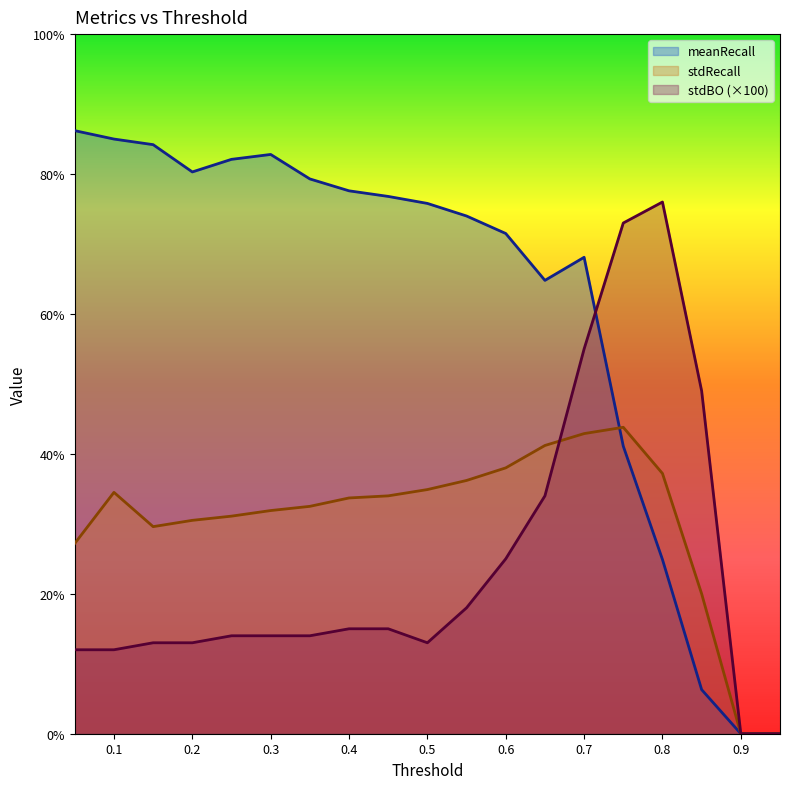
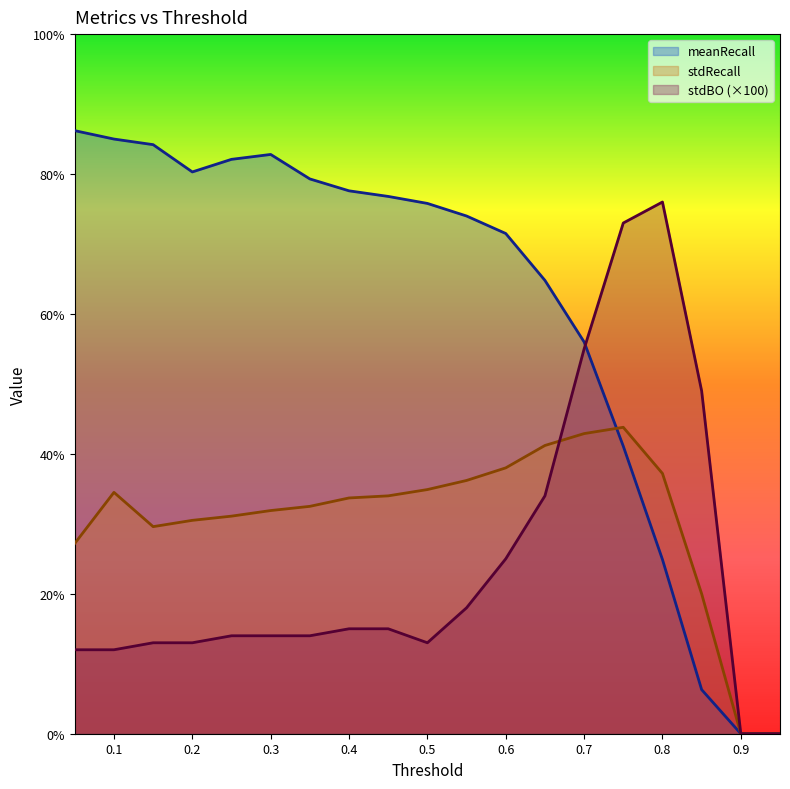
meanRecall, 0.7: 68% -> 56%
